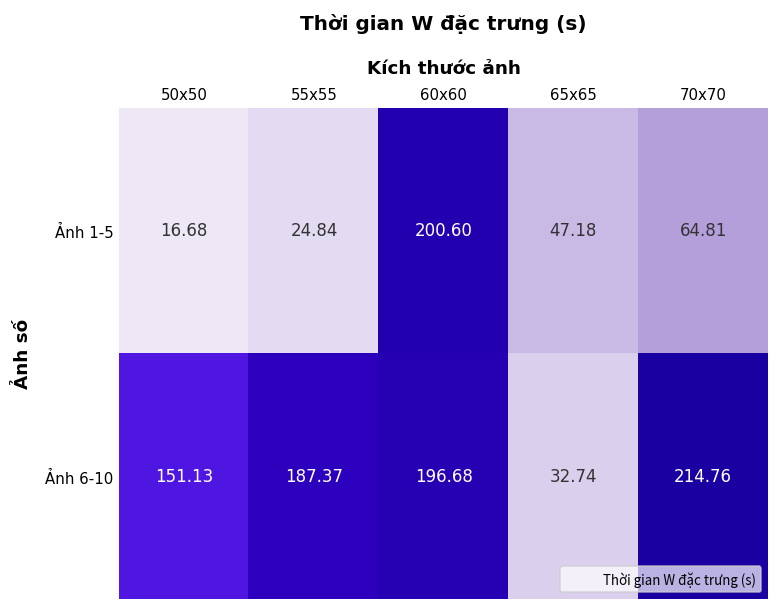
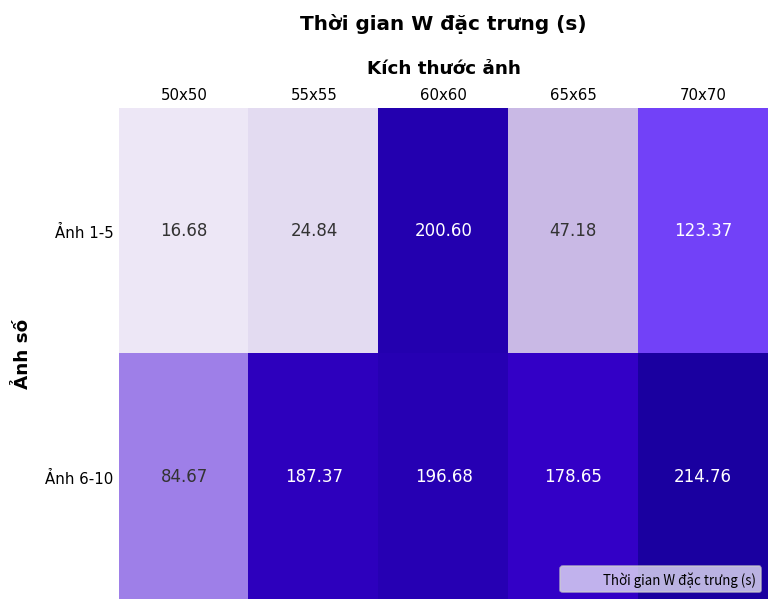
Ảnh 1-5, 70x70: 64.81 -> 123.37
Ảnh 6-10, 50x50: 151.13 -> 84.67
Ảnh 6-10, 65x65: 32.74 -> 178.65
